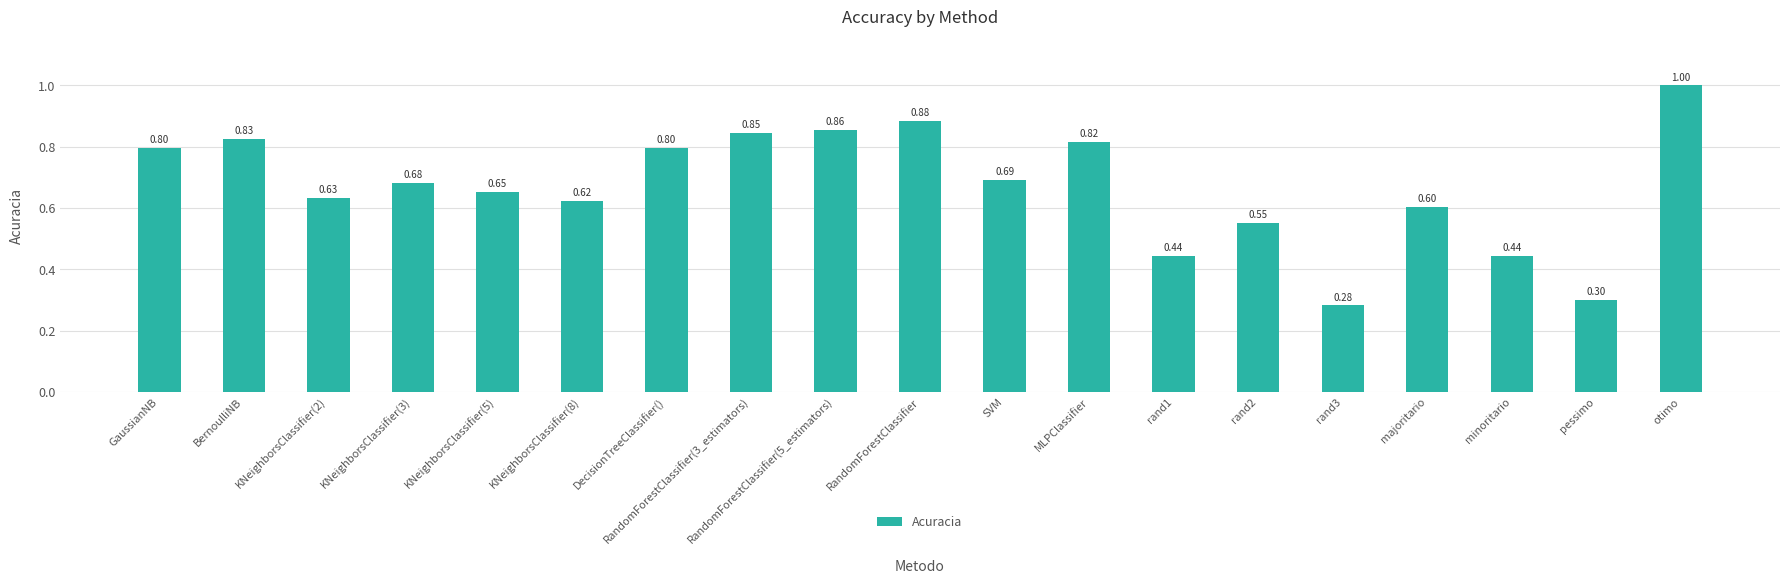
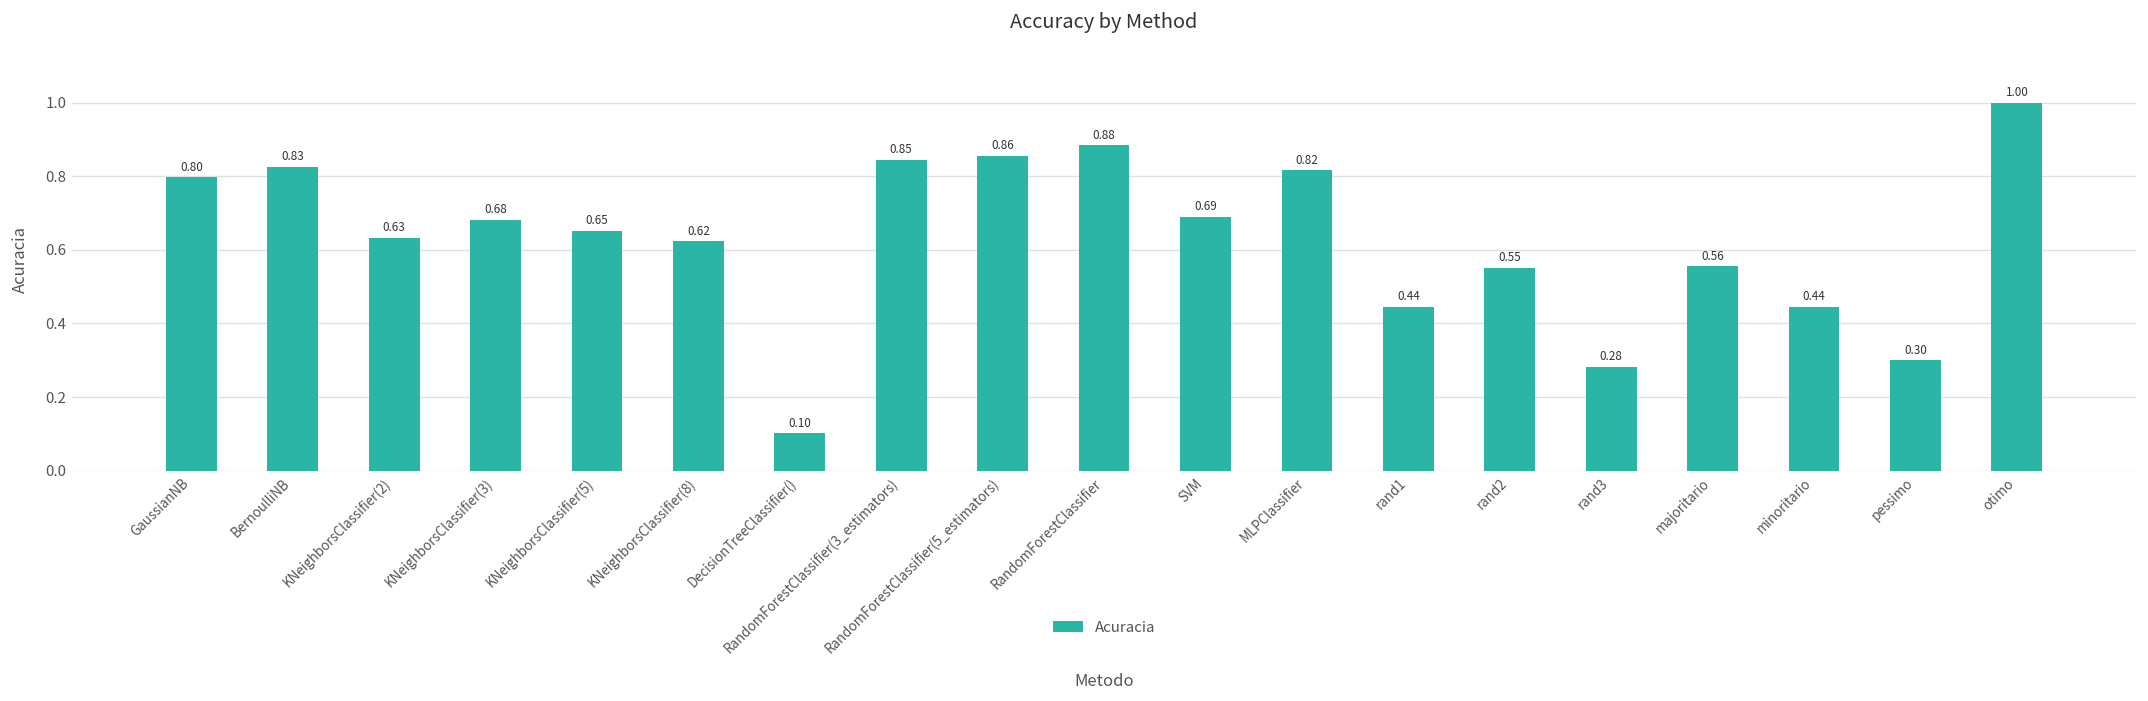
DecisionTreeClassifier(): 0.80 -> 0.10
majoritario: 0.60 -> 0.56
